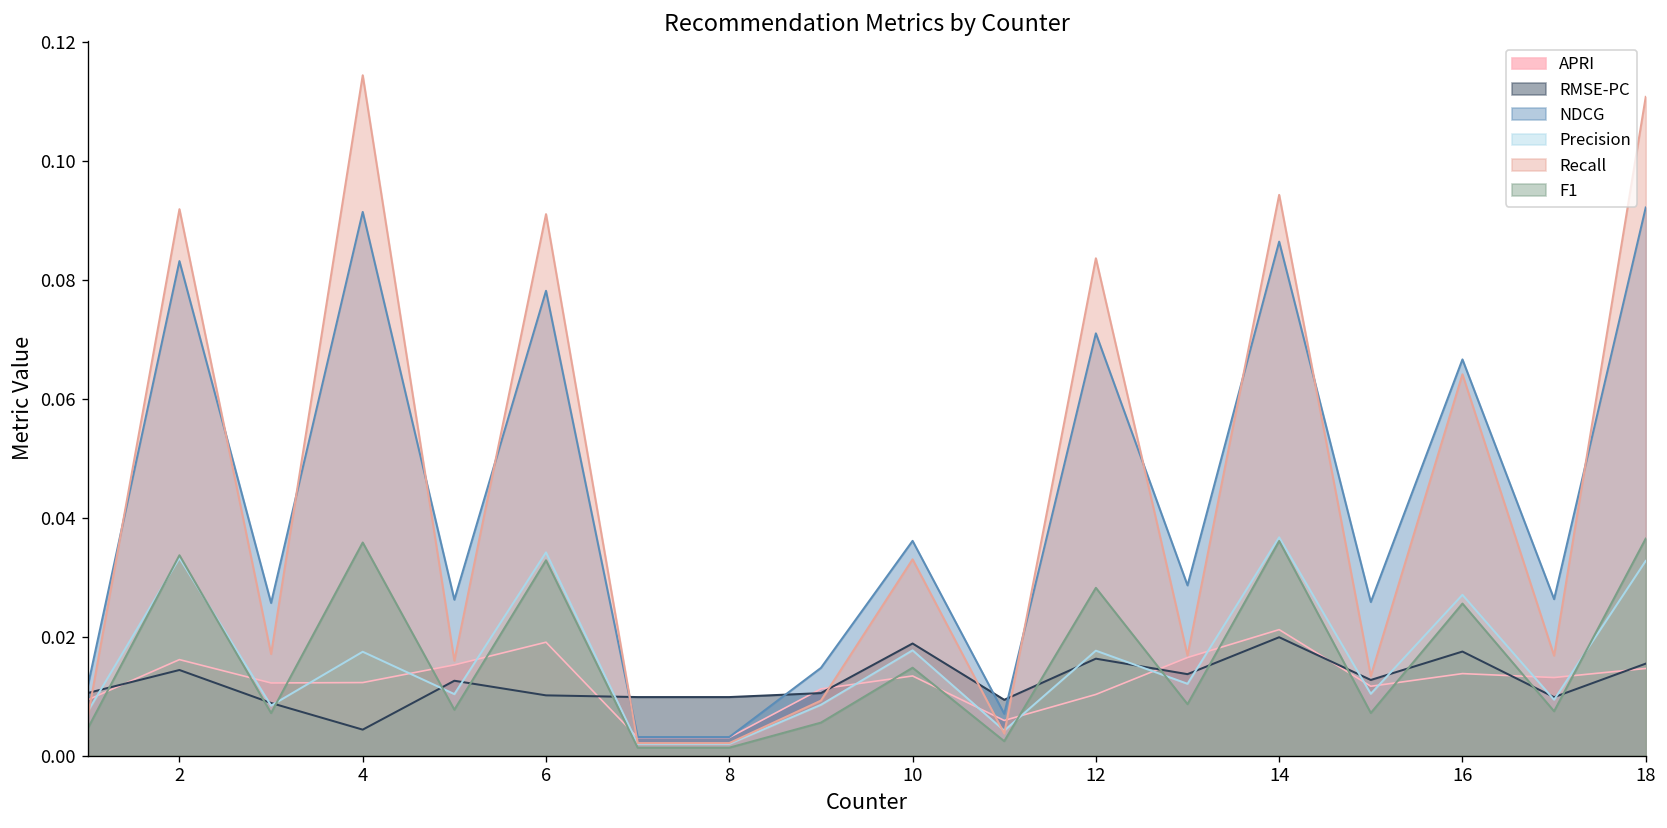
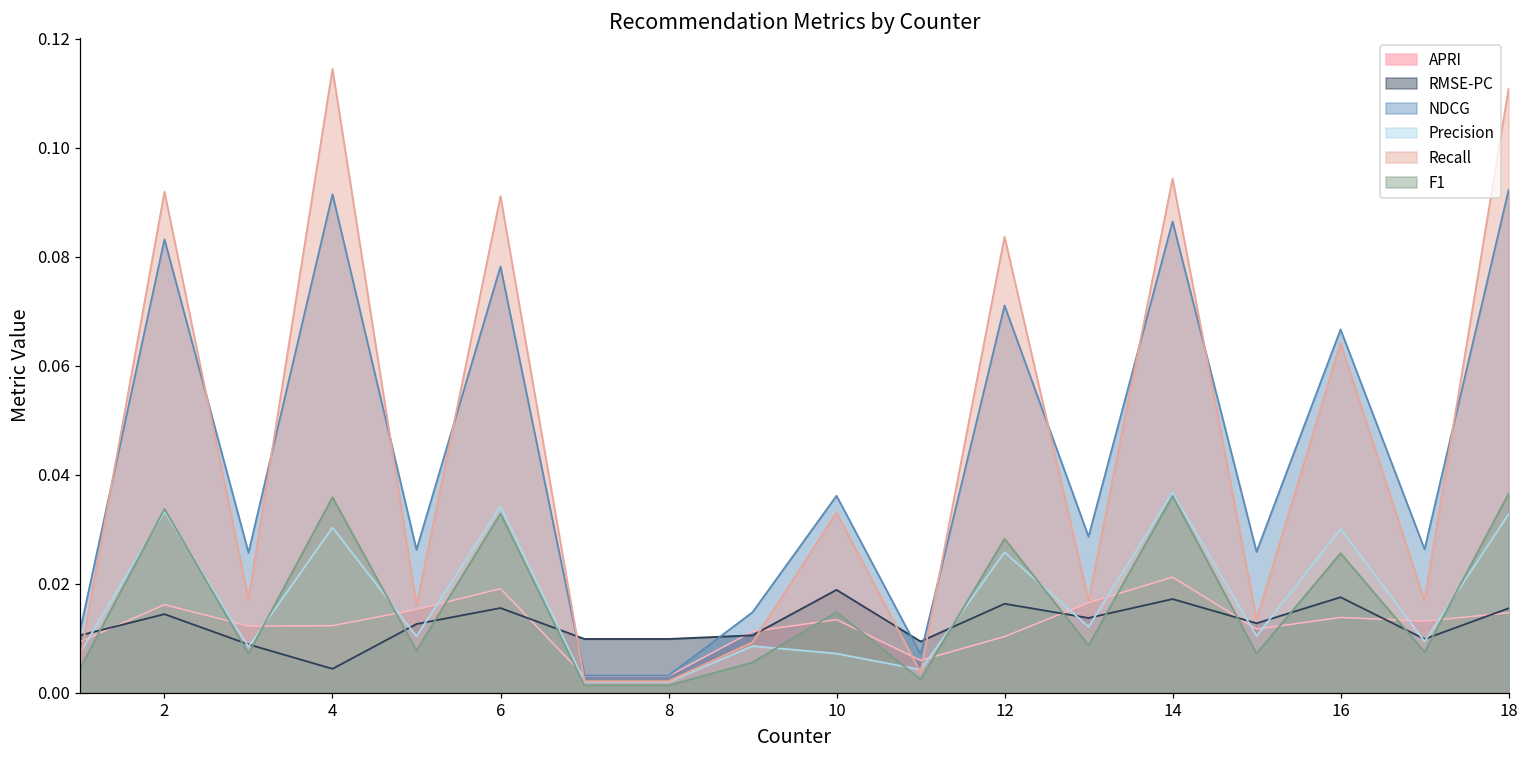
Precision, 4: 0.017 -> 0.030
RMSE-PC, 6: 0.010 -> 0.016
Precision, 10: 0.018 -> 0.007
Precision, 12: 0.018 -> 0.026
RMSE-PC, 14: 0.020 -> 0.017
Precision, 16: 0.027 -> 0.030
